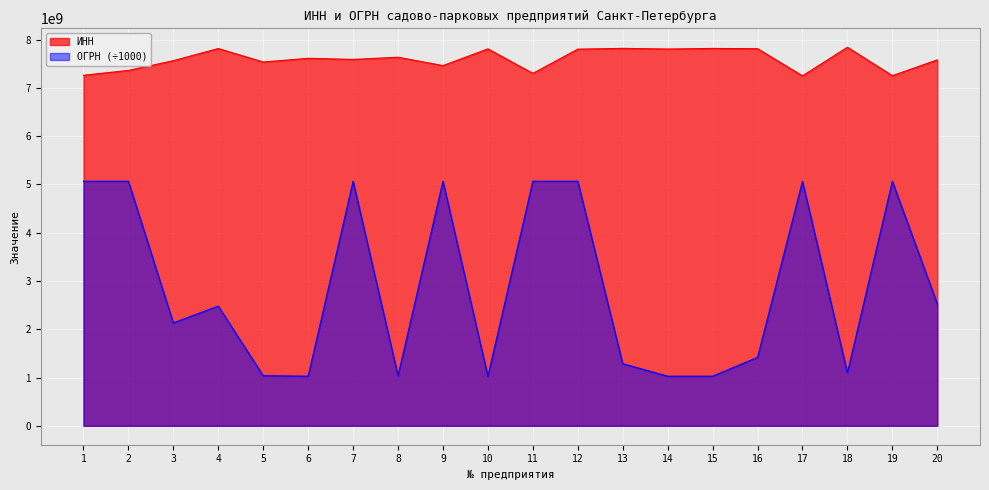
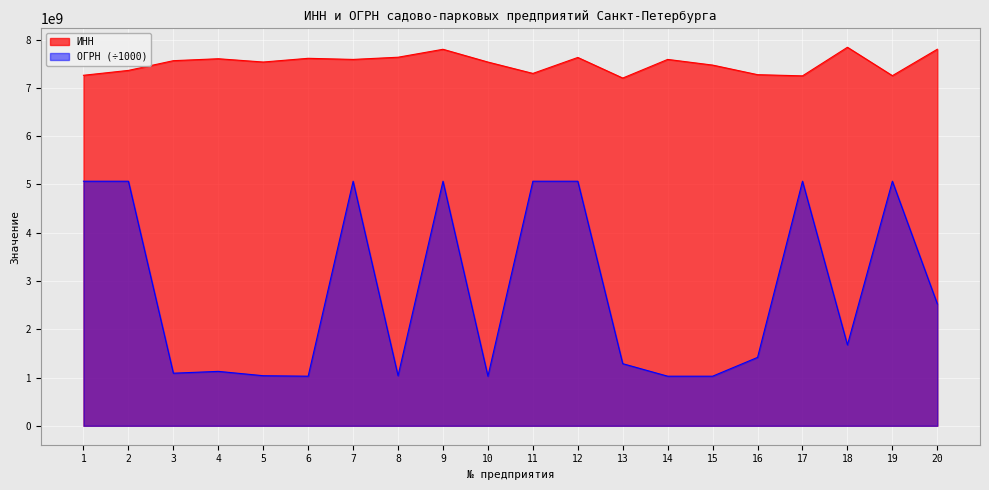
ОГРН (÷1000), 3: 2100000000 -> 1100000000
ИНН, 4: 7800000000 -> 7600000000
ОГРН (÷1000), 4: 2500000000 -> 1100000000
ИНН, 9: 7500000000 -> 7800000000
ИНН, 10: 7800000000 -> 7500000000
ИНН, 12: 7800000000 -> 7600000000
ИНН, 13: 7800000000 -> 7200000000
ИНН, 14: 7800000000 -> 7600000000
ИНН, 15: 7800000000 -> 7500000000
ИНН, 16: 7800000000 -> 7300000000
ОГРН (÷1000), 18: 1100000000 -> 1700000000
ИНН, 20: 7600000000 -> 7800000000
